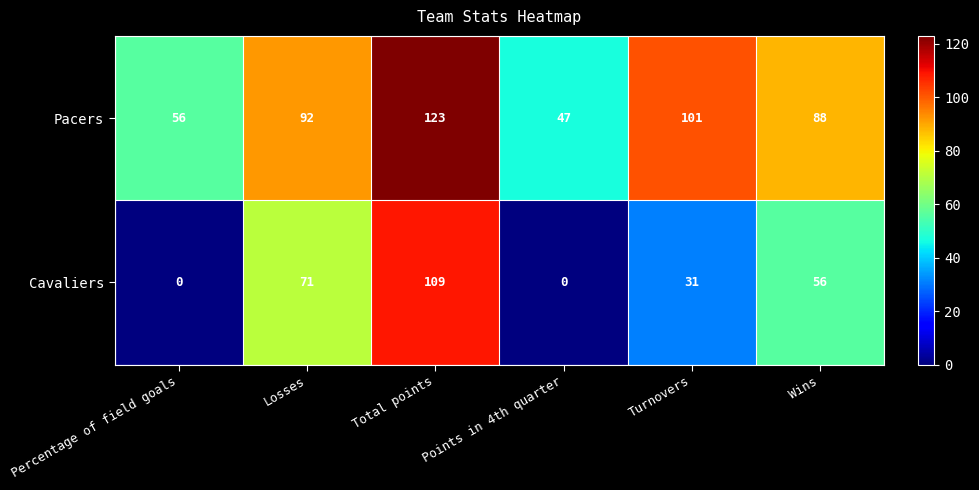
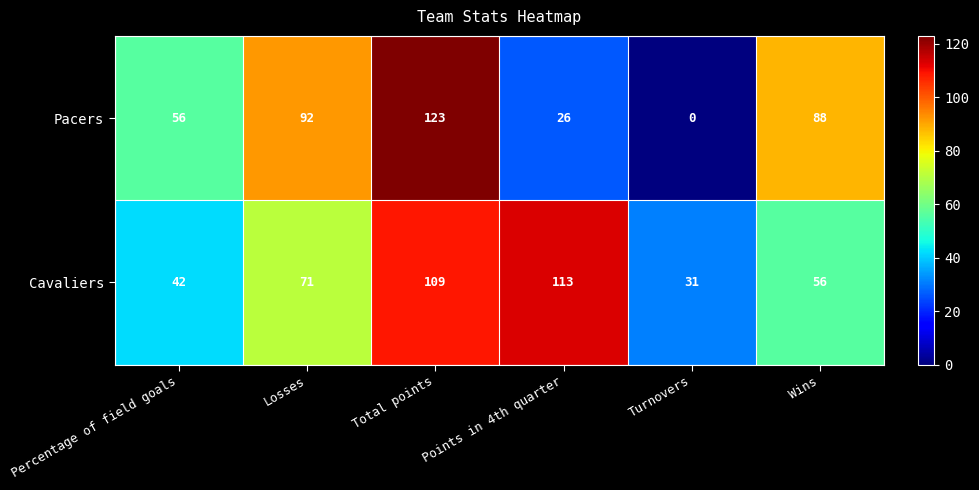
Pacers, Points in 4th quarter: 47 -> 26
Pacers, Turnovers: 101 -> 0
Cavaliers, Percentage of field goals: 0 -> 42
Cavaliers, Points in 4th quarter: 0 -> 113
